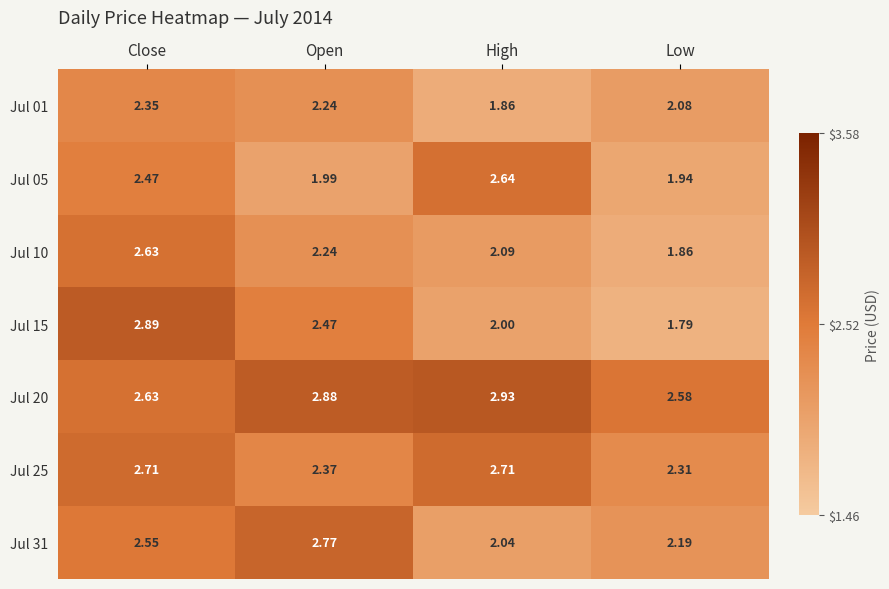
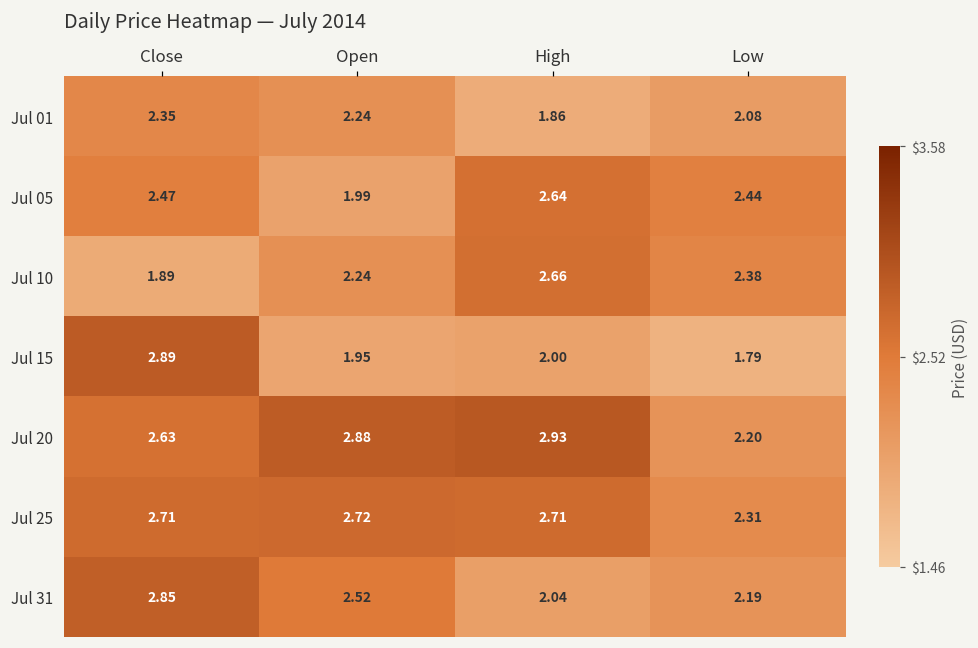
Jul 05, Low: 1.94 -> 2.44
Jul 10, Close: 2.63 -> 1.89
Jul 10, High: 2.09 -> 2.66
Jul 10, Low: 1.86 -> 2.38
Jul 15, Open: 2.47 -> 1.95
Jul 20, Low: 2.58 -> 2.20
Jul 25, Open: 2.37 -> 2.72
Jul 31, Close: 2.55 -> 2.85
Jul 31, Open: 2.77 -> 2.52
